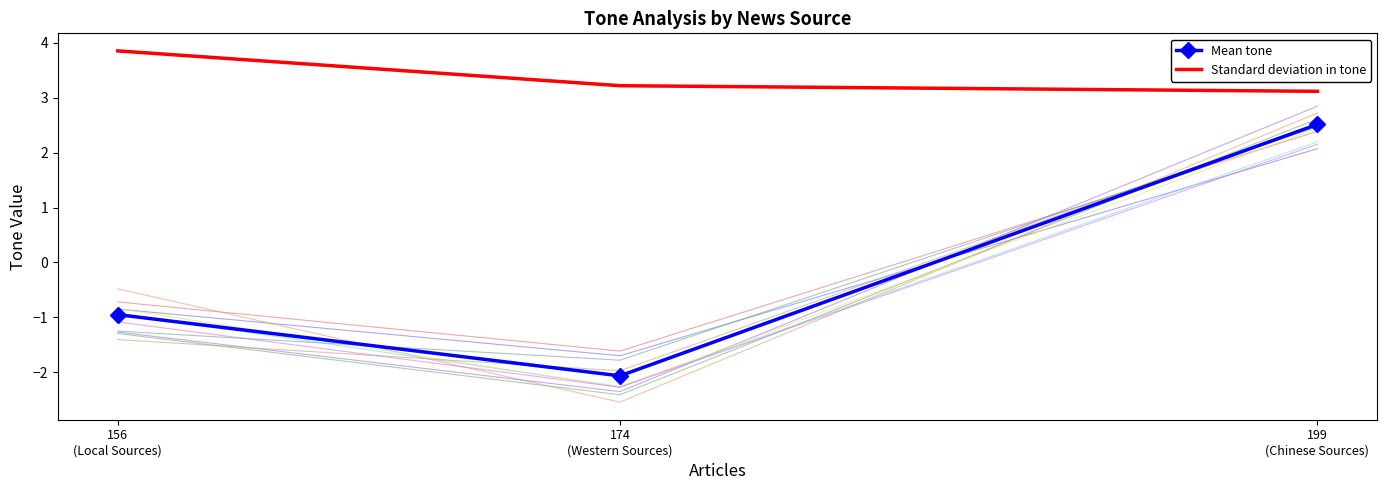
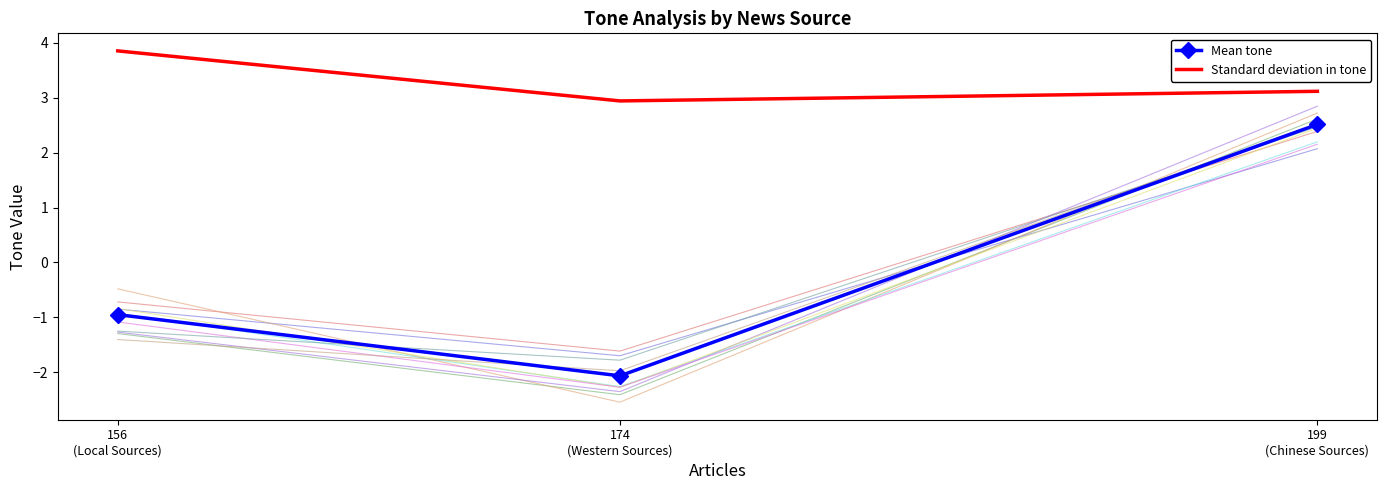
Standard deviation in tone, 174 (Western Sources): 3.2 -> 2.9
